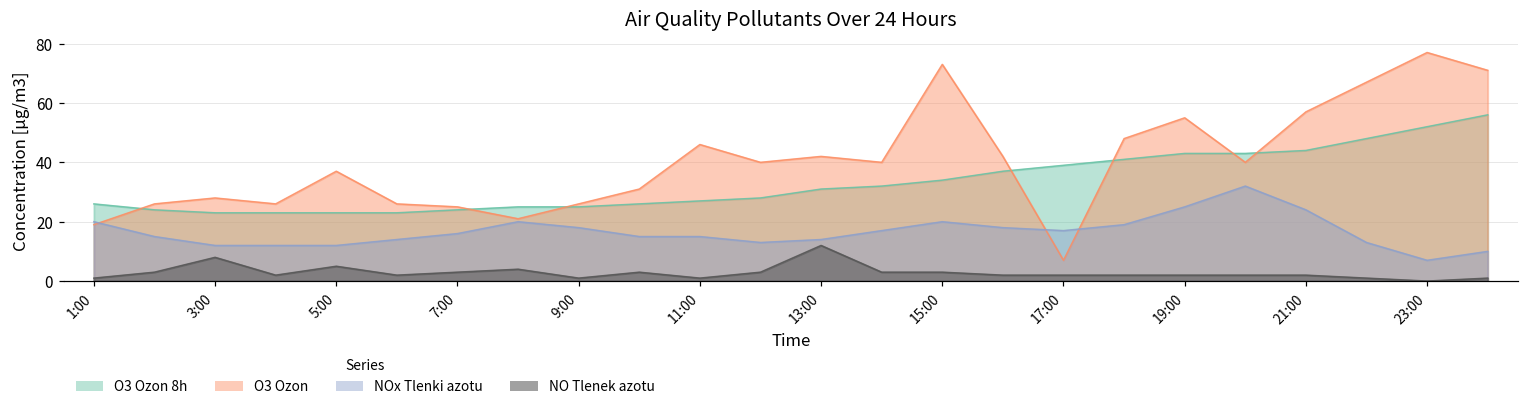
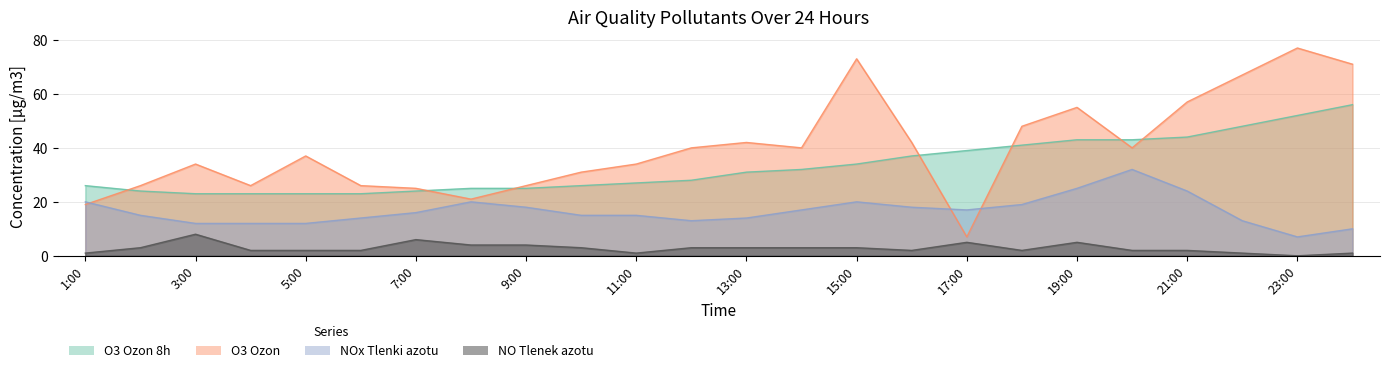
O3 Ozon, 3:00: 28 -> 34
NO Tlenek azotu, 5:00: 5 -> 2
NO Tlenek azotu, 7:00: 3 -> 6
NO Tlenek azotu, 9:00: 1 -> 4
O3 Ozon, 11:00: 46 -> 34
NO Tlenek azotu, 13:00: 12 -> 3
NO Tlenek azotu, 17:00: 2 -> 5
NO Tlenek azotu, 19:00: 2 -> 5
